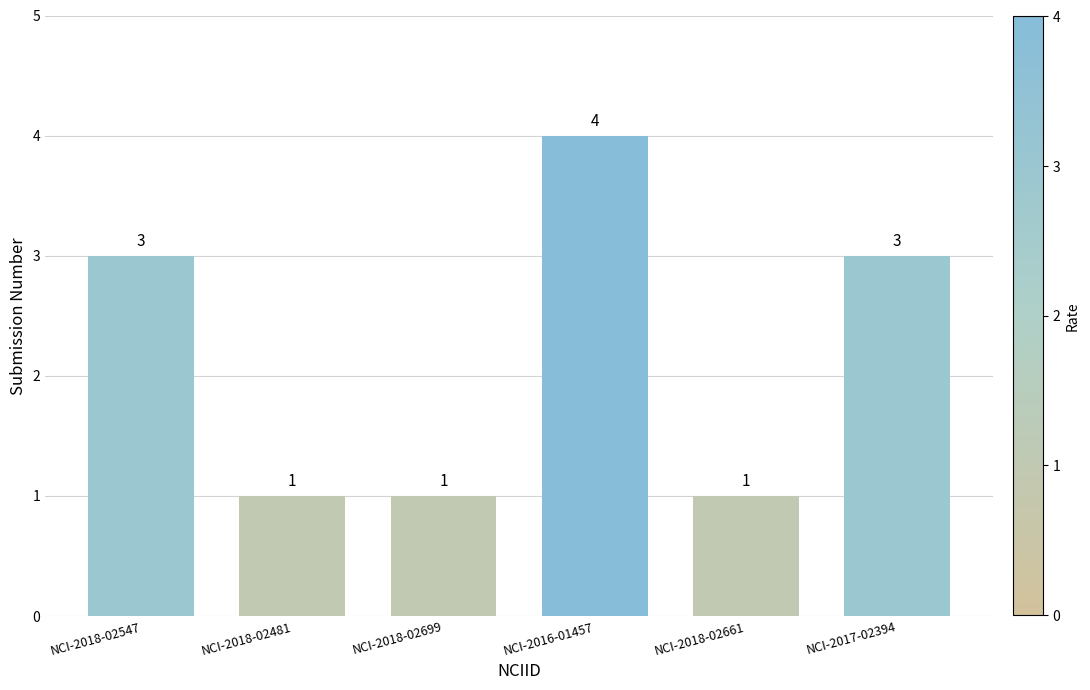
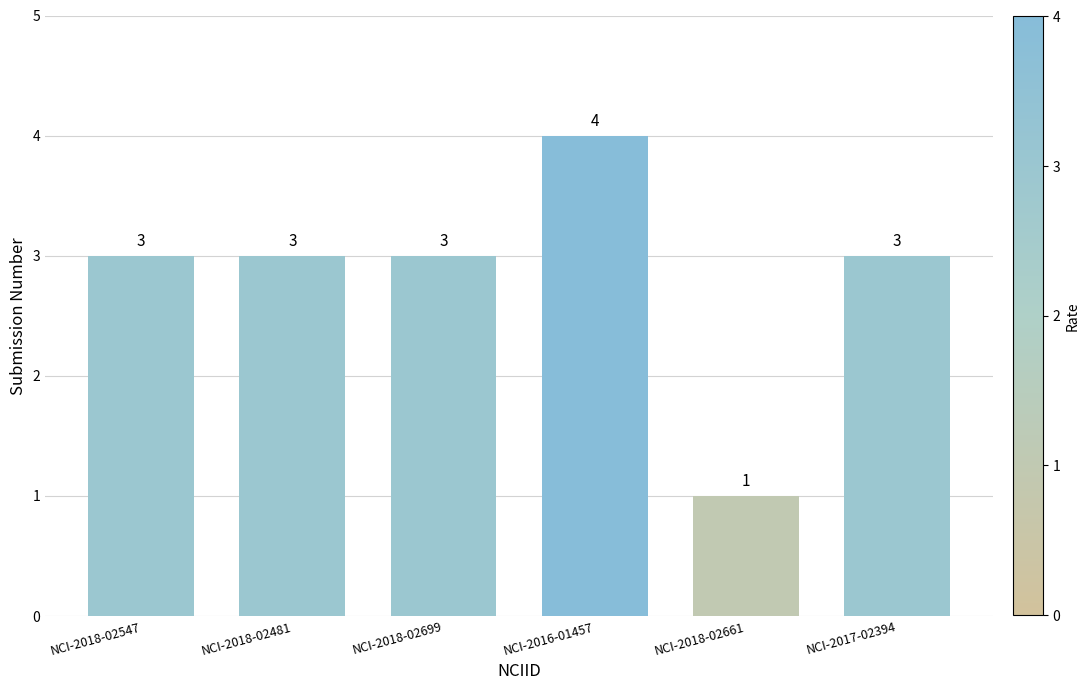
NCI-2018-02481: 1 -> 3
NCI-2018-02699: 1 -> 3
